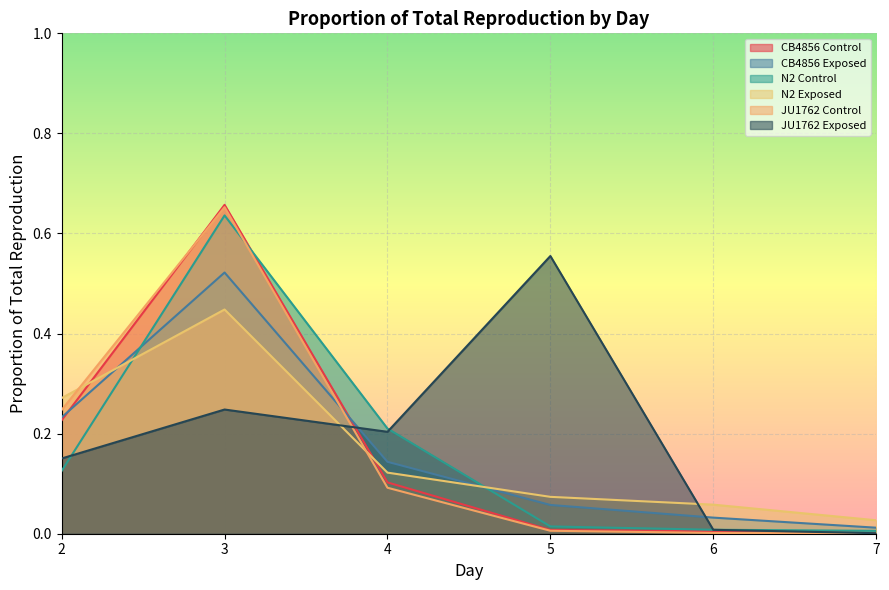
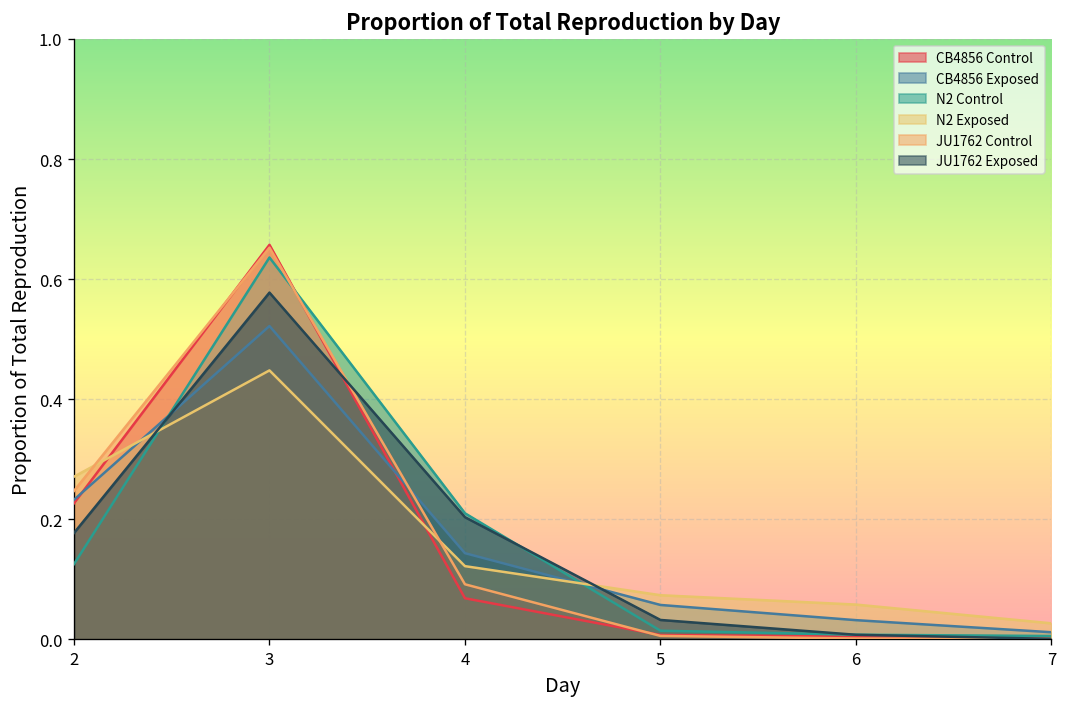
JU1762 Exposed, 2: 0.15 -> 0.18
JU1762 Exposed, 3: 0.25 -> 0.58
CB4856 Control, 4: 0.10 -> 0.07
JU1762 Exposed, 5: 0.55 -> 0.03
